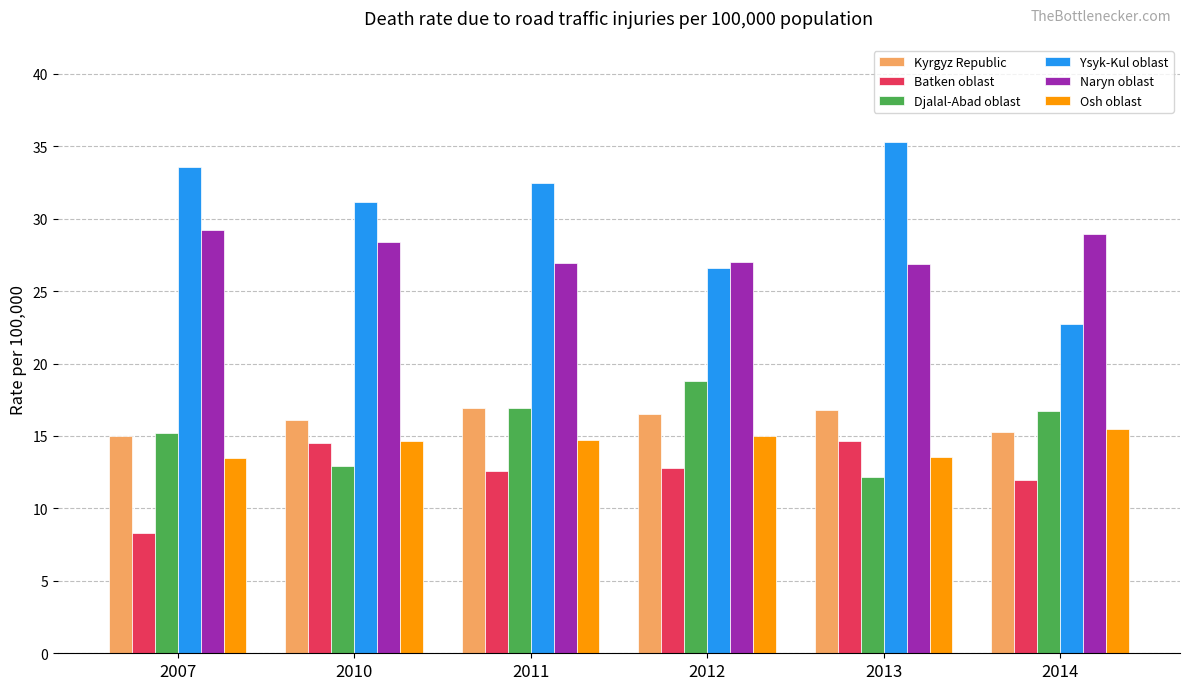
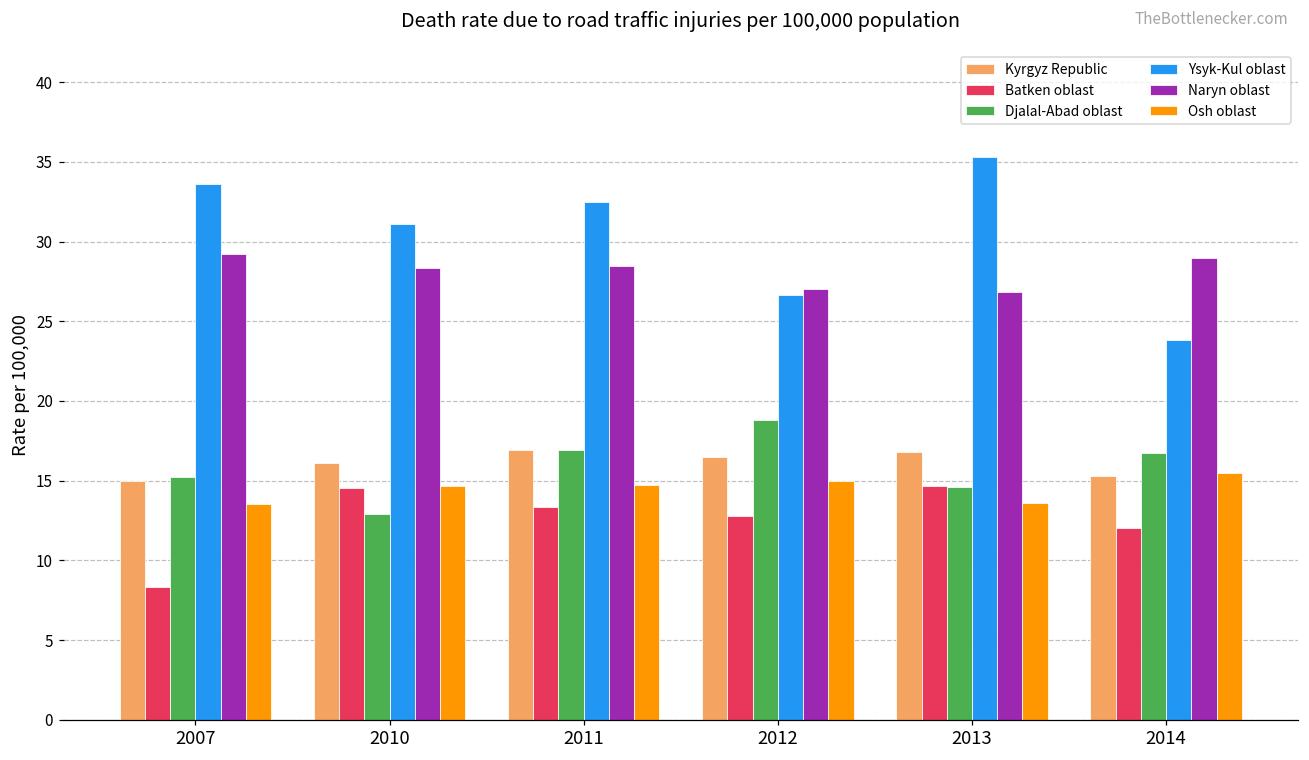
Batken oblast, 2011: 12.6 -> 13.4
Naryn oblast, 2011: 26.9 -> 28.4
Djalal-Abad oblast, 2013: 12.2 -> 14.6
Ysyk-Kul oblast, 2014: 22.7 -> 23.9
